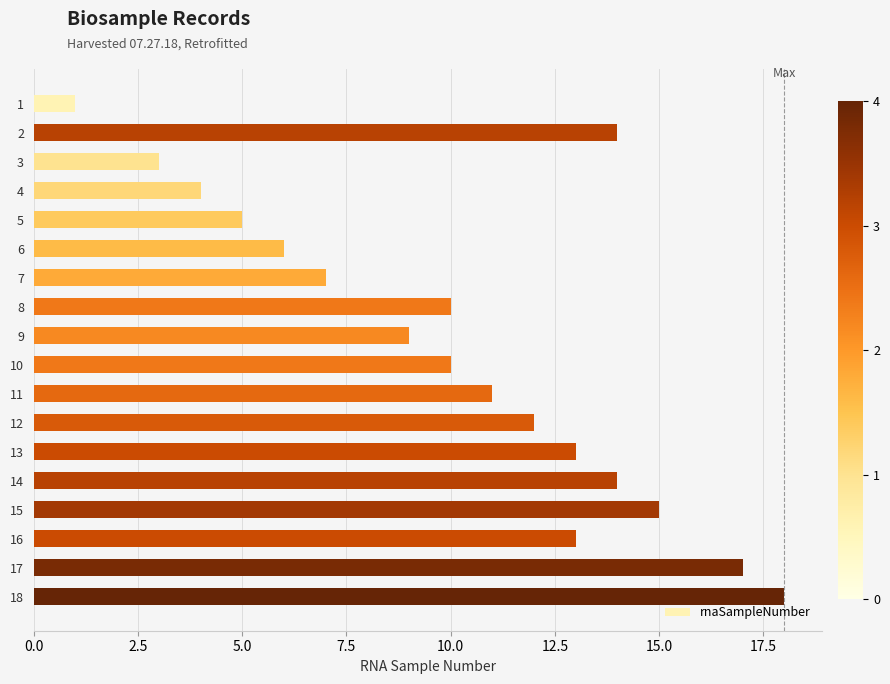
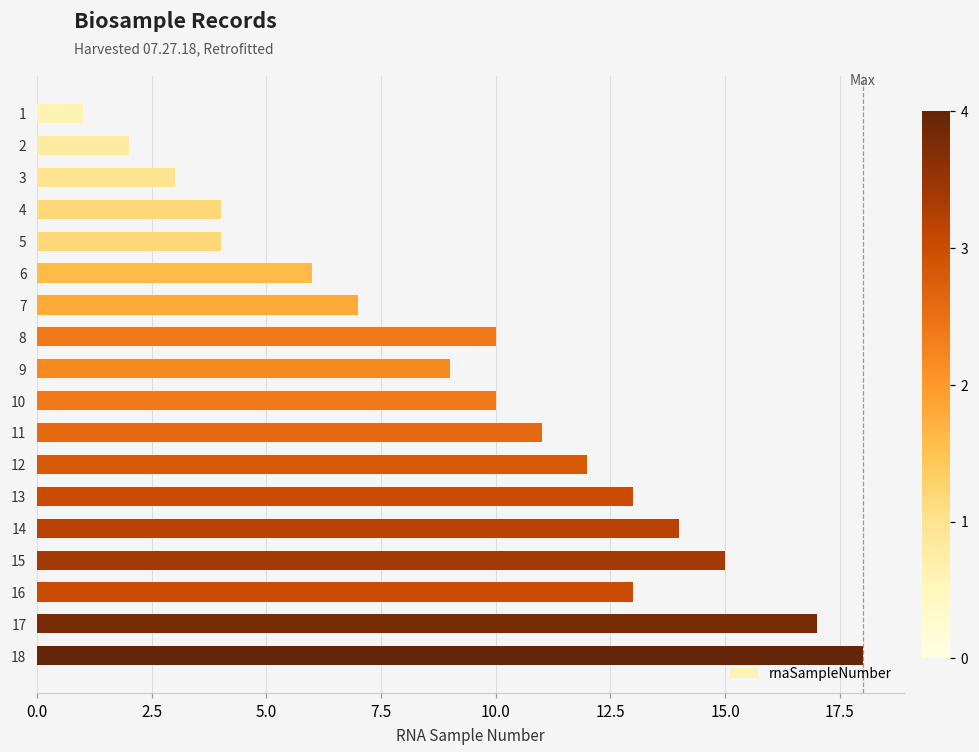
2: 14 -> 2
5: 5 -> 4
